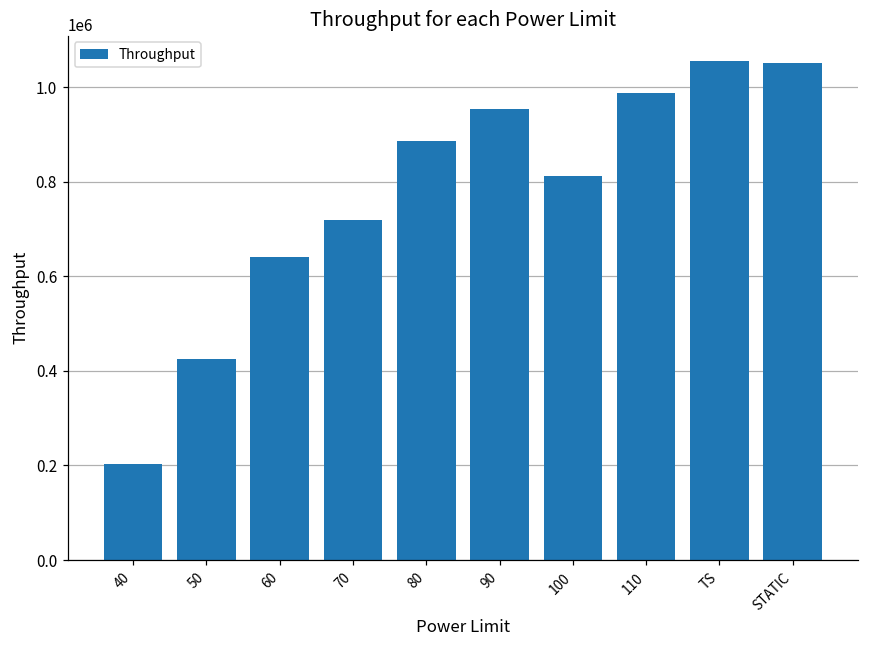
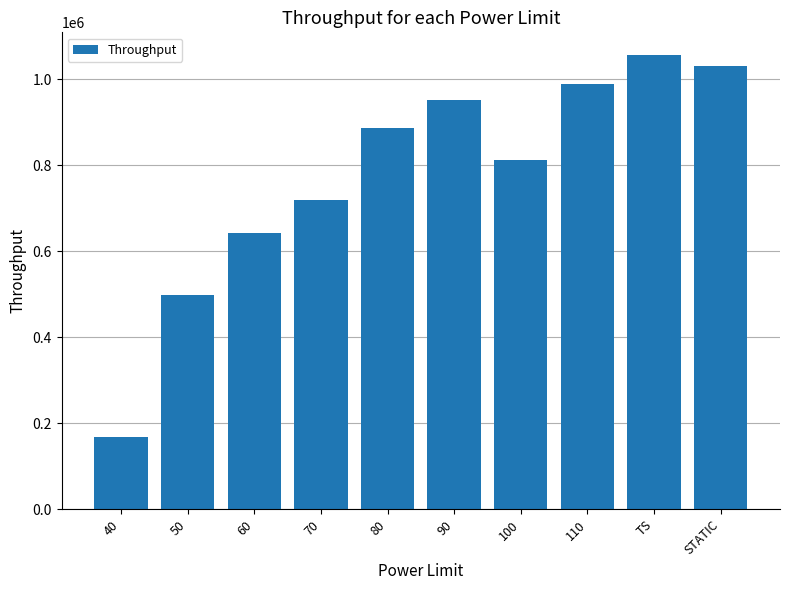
40: 200000 -> 170000
50: 420000 -> 500000
STATIC: 1050000 -> 1030000
